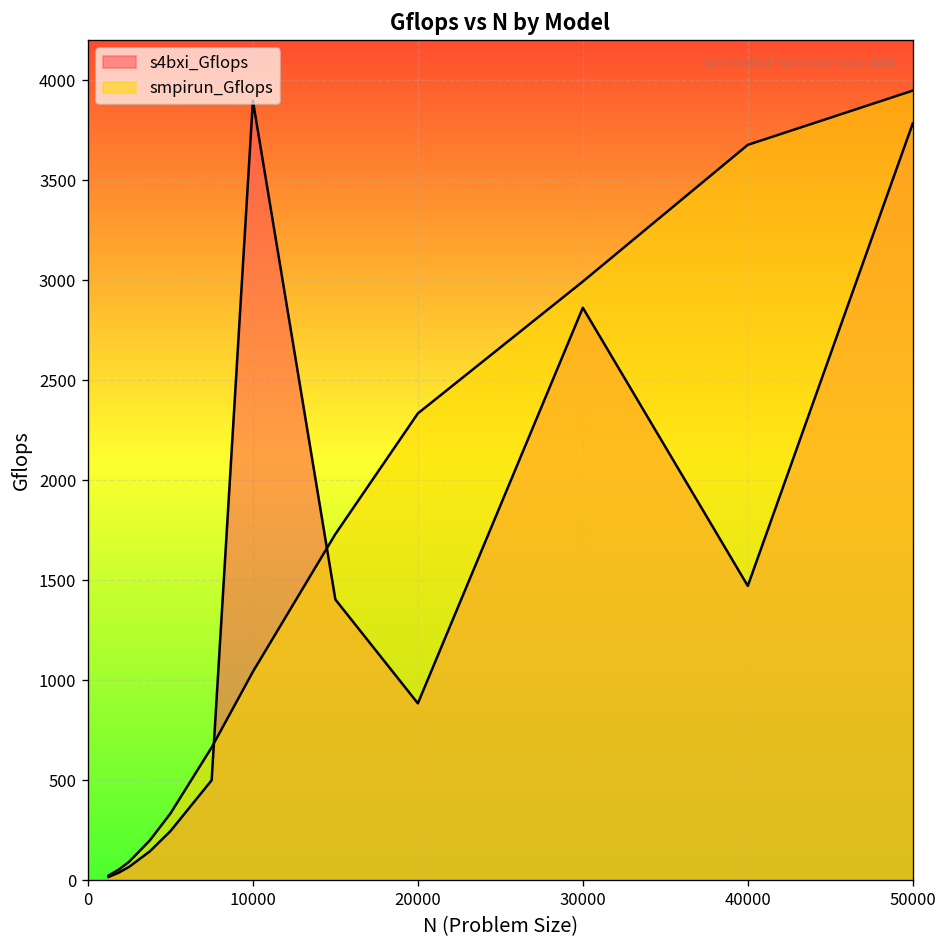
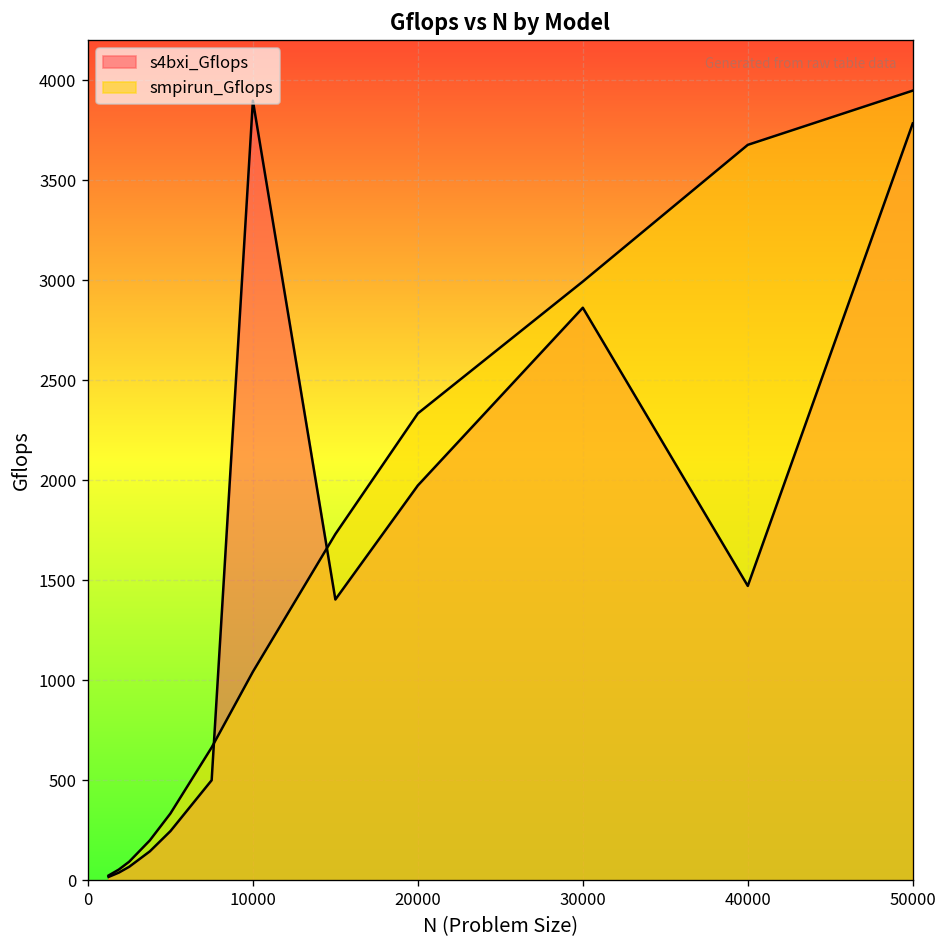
s4bxi_Gflops, 20000: 890 -> 1970
